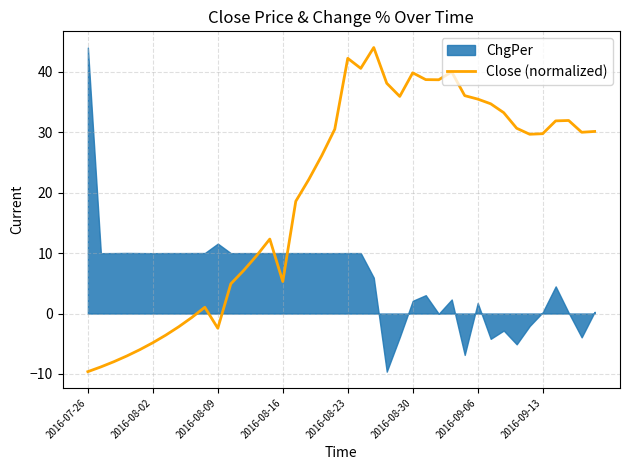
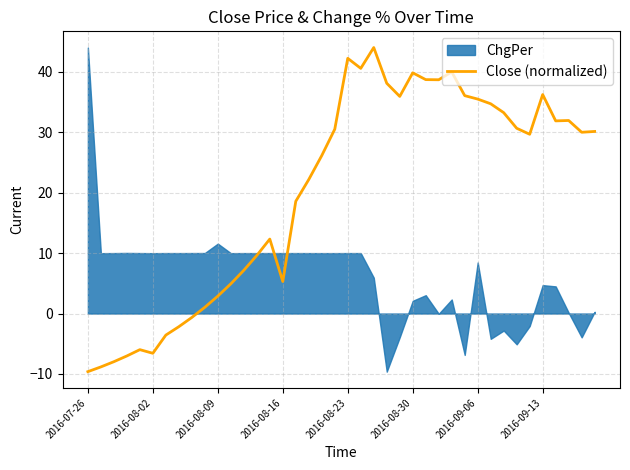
Close (normalized), 2016-08-02: -5 -> -7
Close (normalized), 2016-08-09: -2 -> 3
ChgPer, 2016-09-06: 2 -> 8
Close (normalized), 2016-09-13: 30 -> 36
ChgPer, 2016-09-13: 0 -> 5
